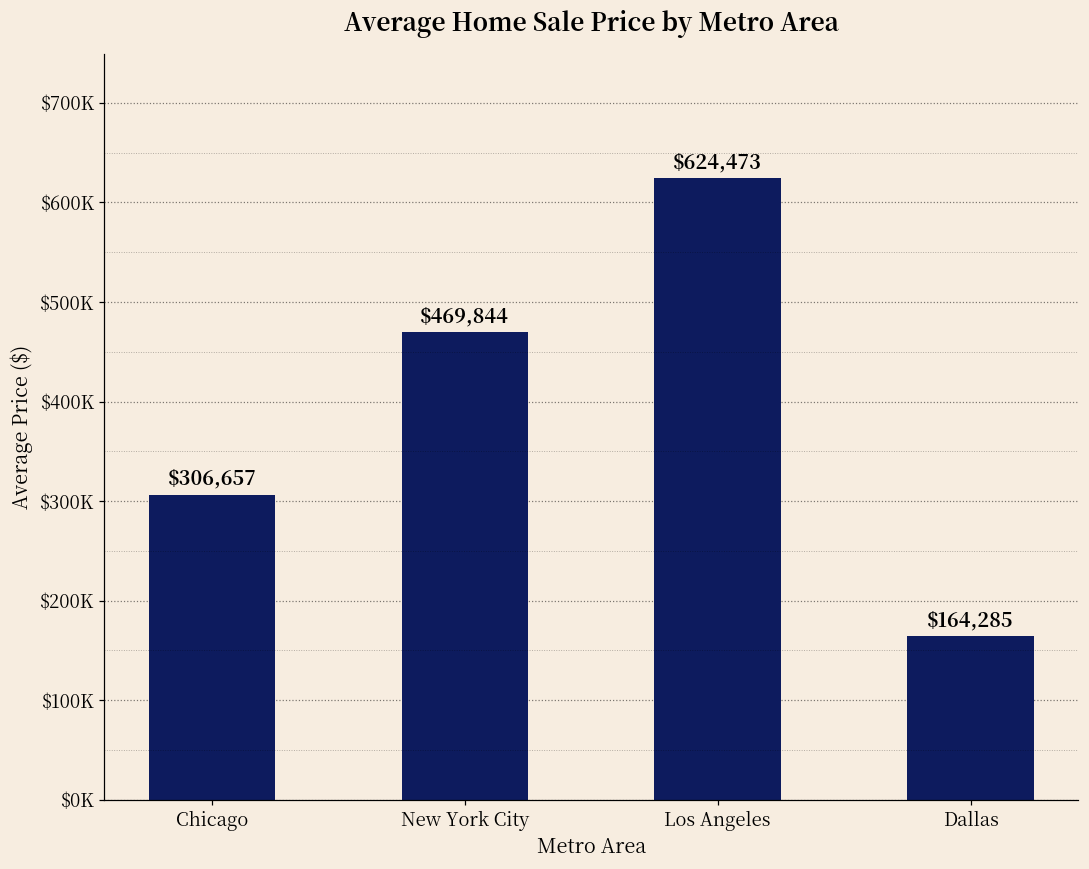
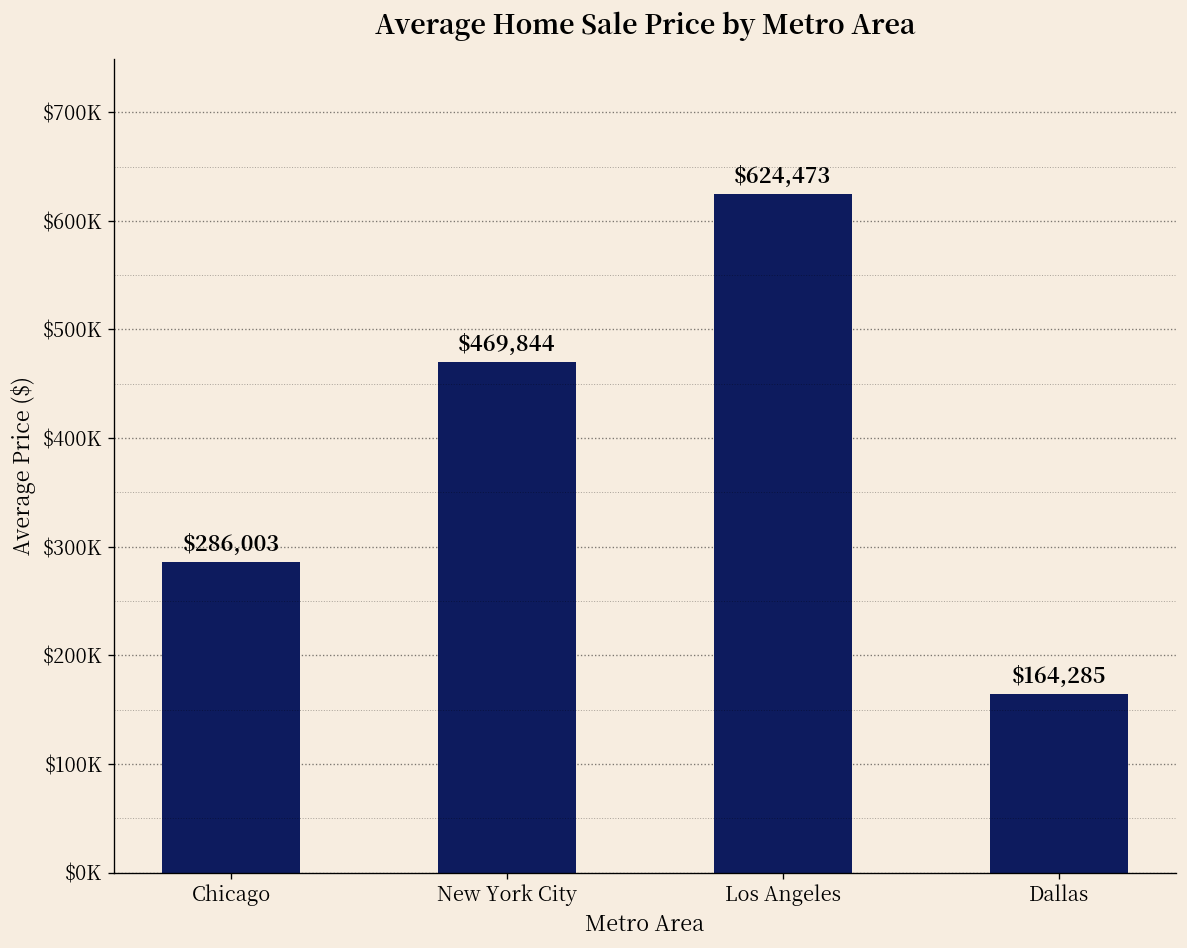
Chicago: $306,657 -> $286,003
